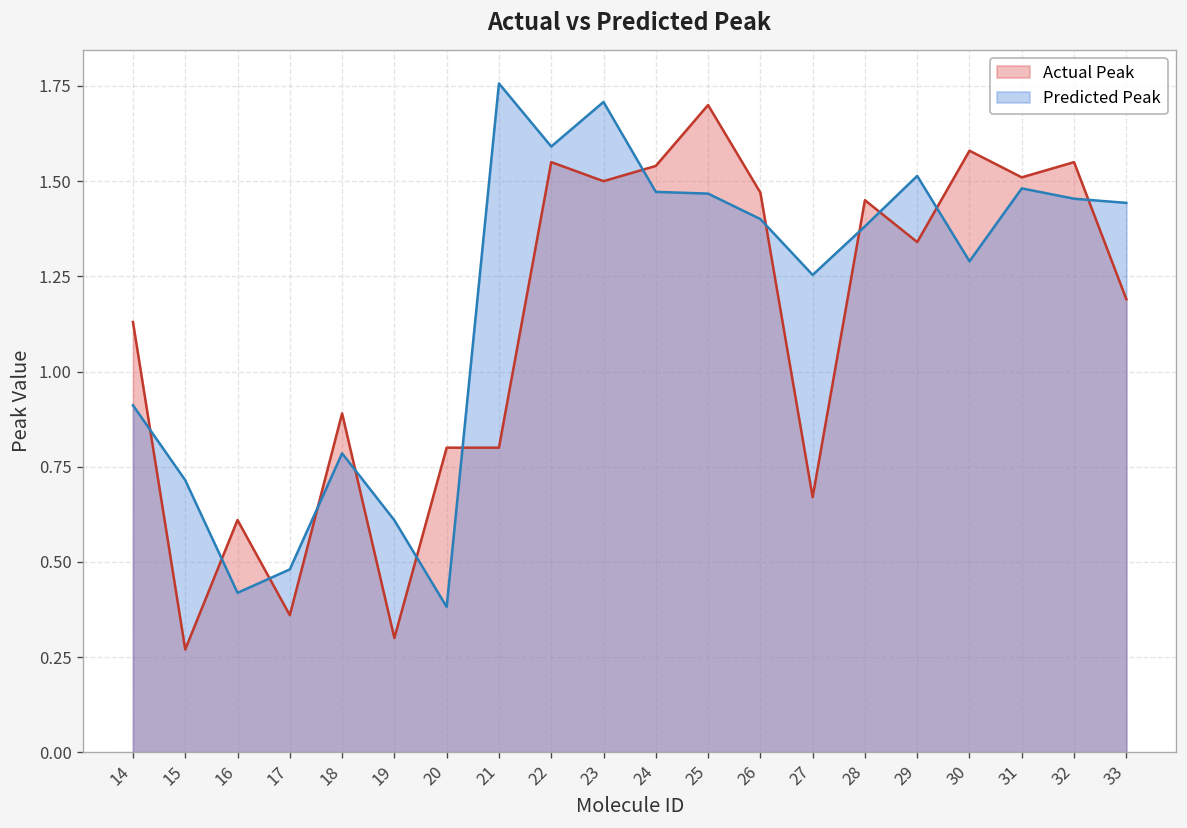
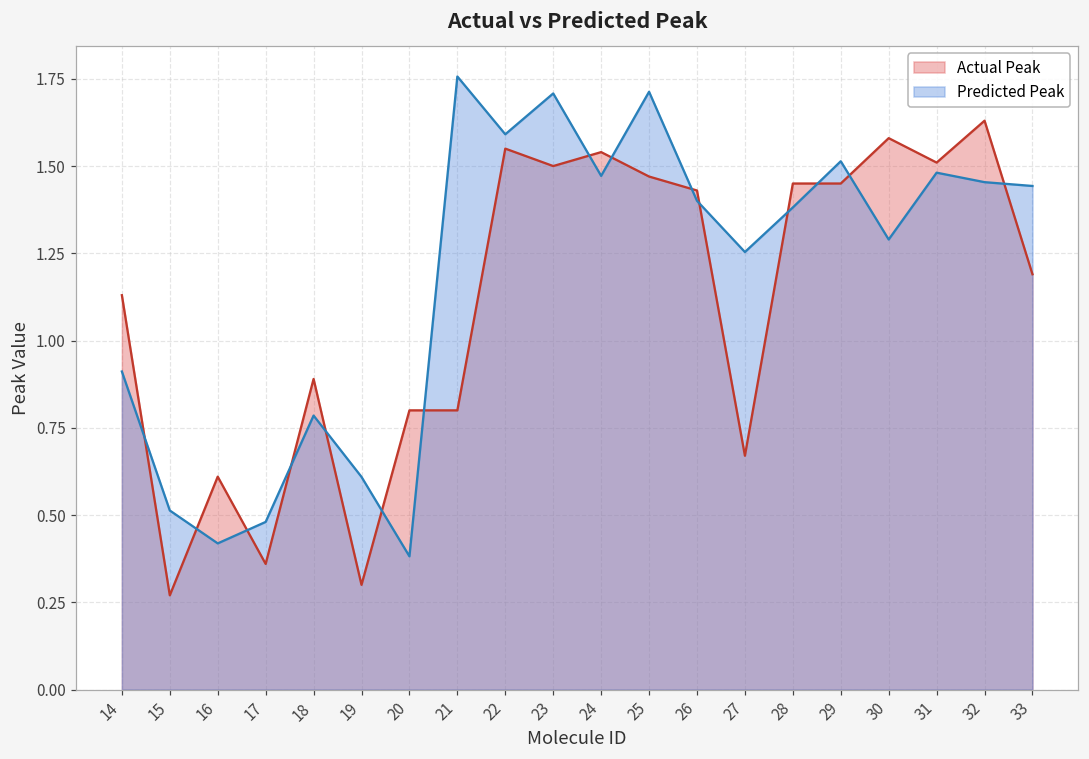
Predicted Peak, 15: 0.71 -> 0.51
Actual Peak, 25: 1.70 -> 1.47
Predicted Peak, 25: 1.47 -> 1.71
Actual Peak, 26: 1.47 -> 1.43
Actual Peak, 29: 1.34 -> 1.45
Actual Peak, 32: 1.55 -> 1.63
